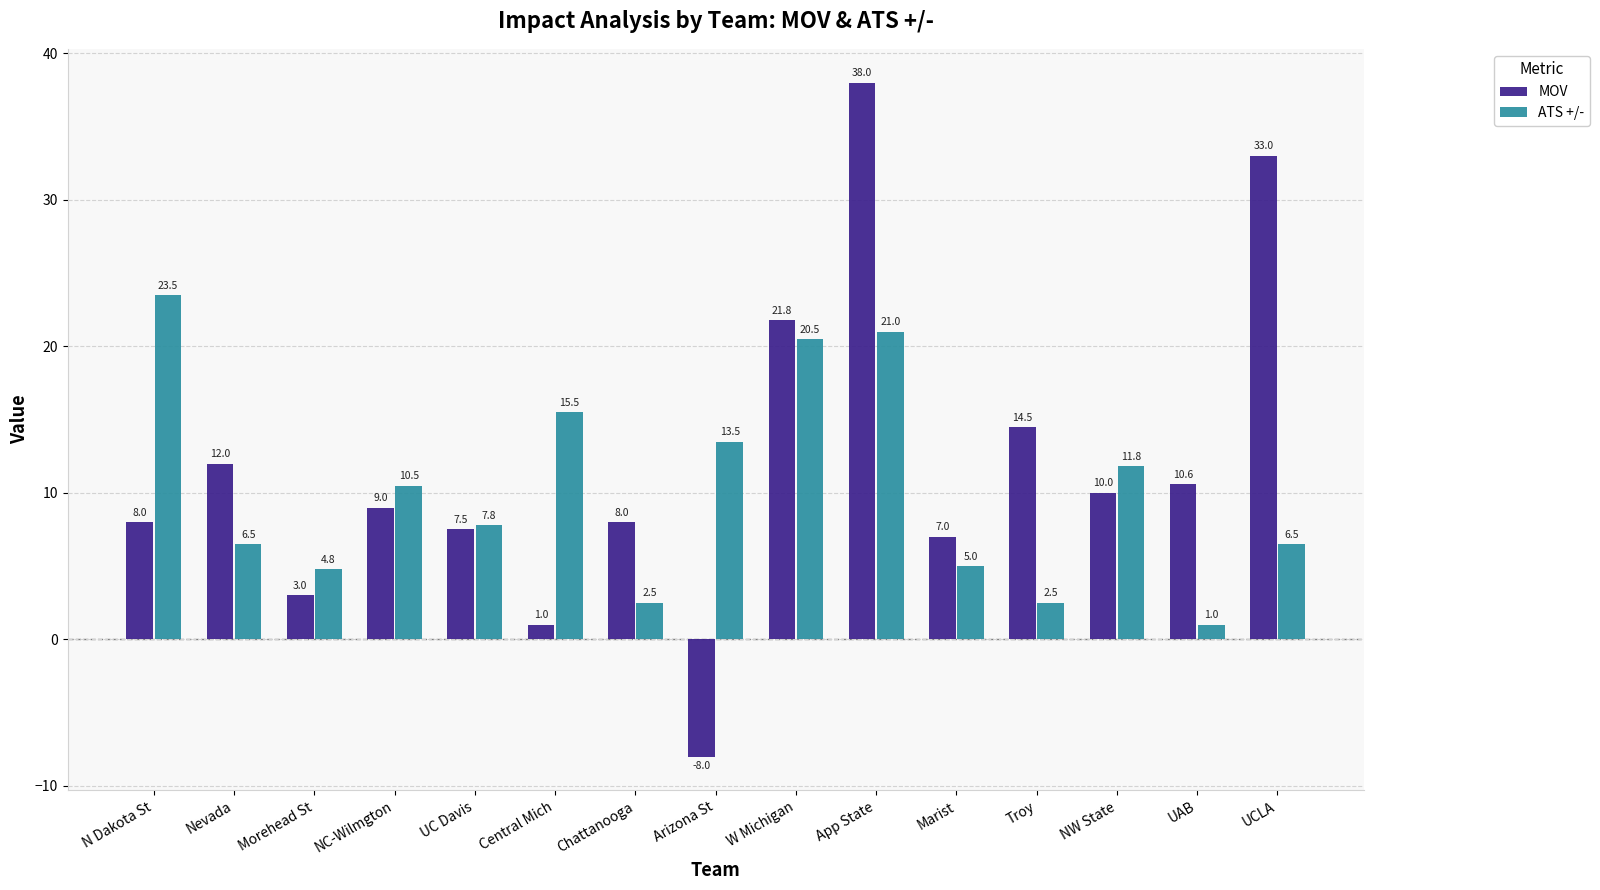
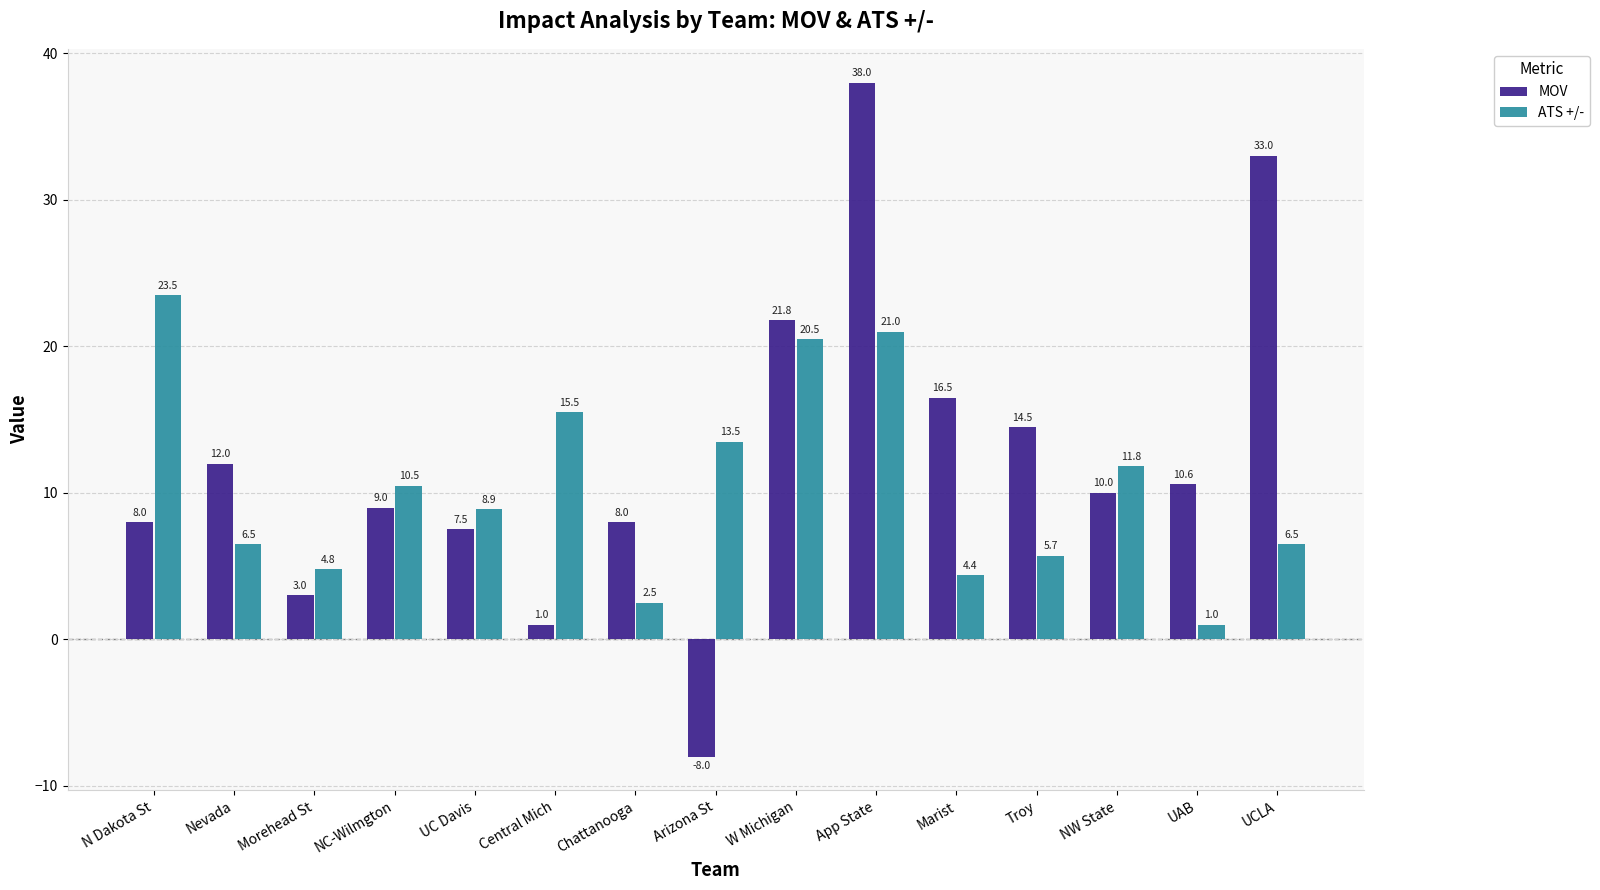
ATS +/-, UC Davis: 7.8 -> 8.9
MOV, Marist: 7.0 -> 16.5
ATS +/-, Marist: 5.0 -> 4.4
ATS +/-, Troy: 2.5 -> 5.7
